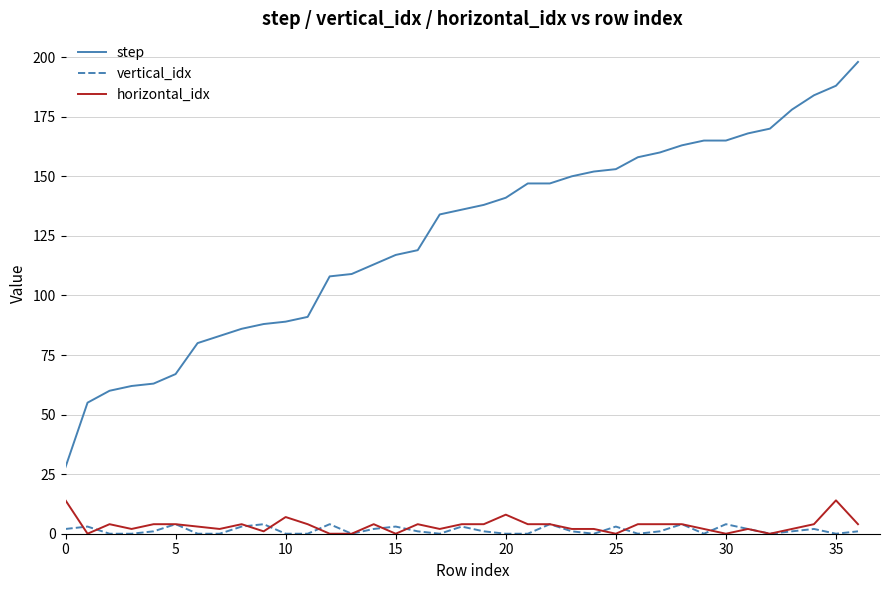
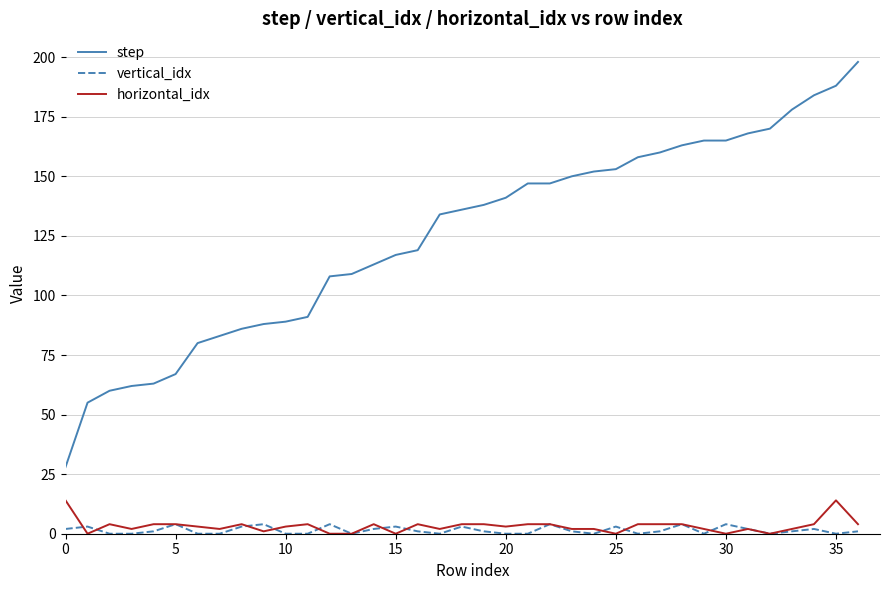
horizontal_idx, 10: 7 -> 3
horizontal_idx, 20: 8 -> 3
